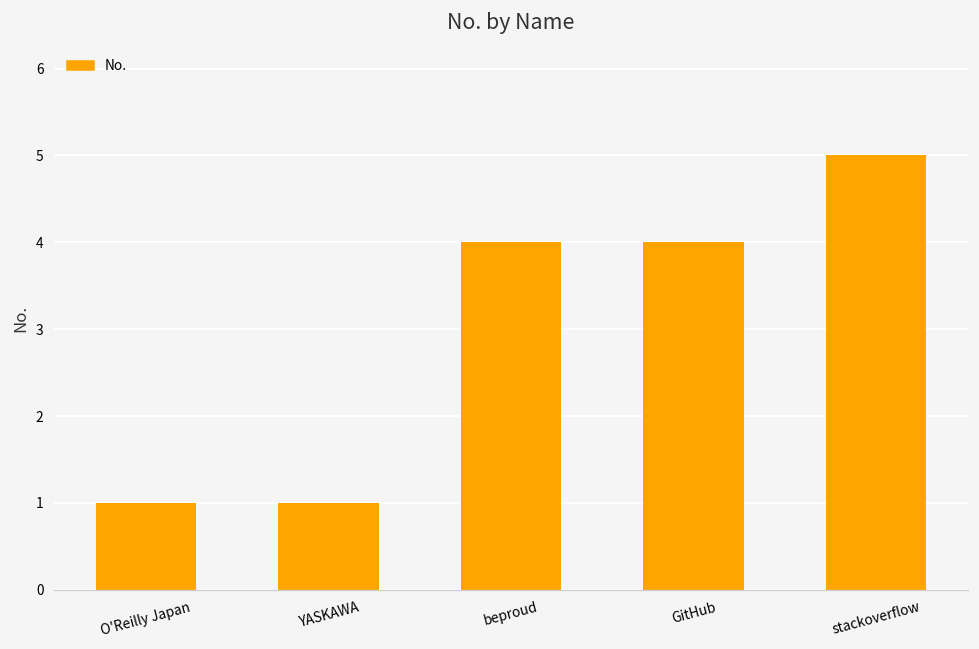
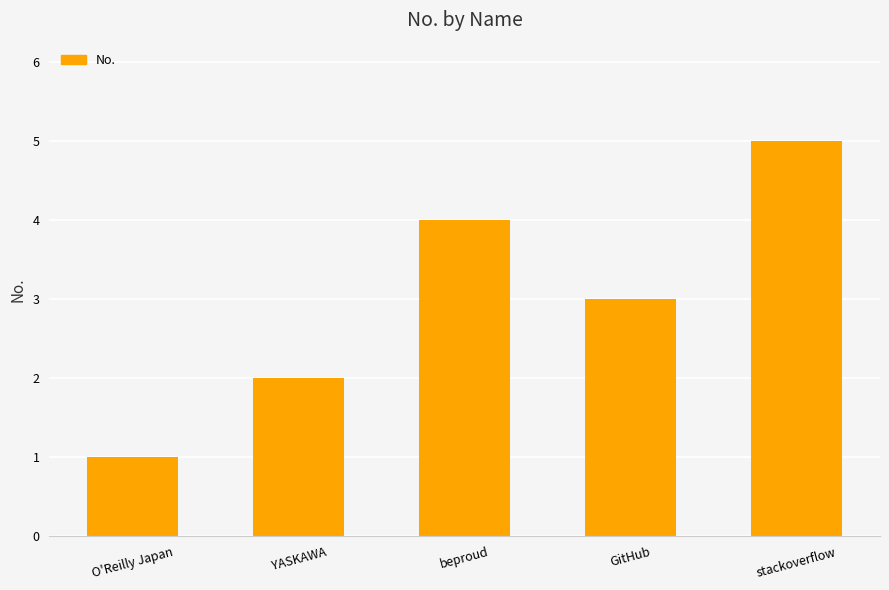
YASKAWA: 1 -> 2
GitHub: 4 -> 3
